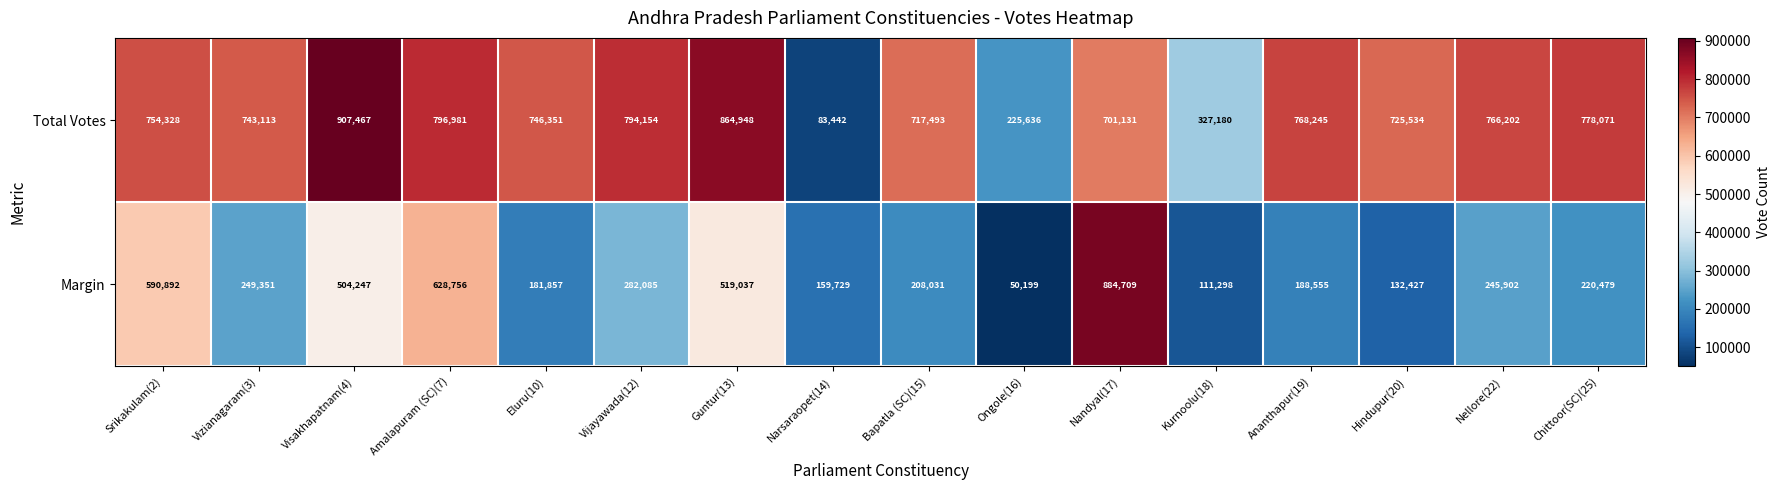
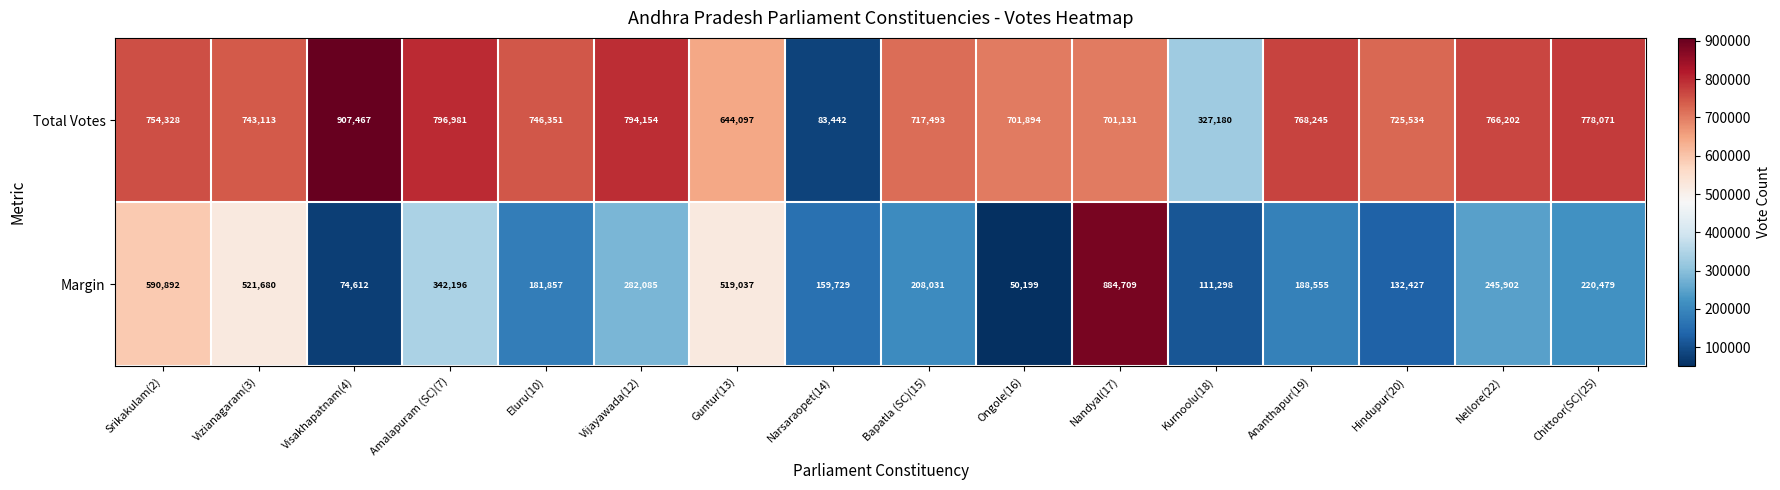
Total Votes, Guntur(13): 864,948 -> 644,097
Total Votes, Ongole(16): 225,636 -> 701,894
Margin, Vizianagaram(3): 249,351 -> 521,680
Margin, Visakhapatnam(4): 504,247 -> 74,612
Margin, Amalapuram (SC)(7): 628,756 -> 342,196
